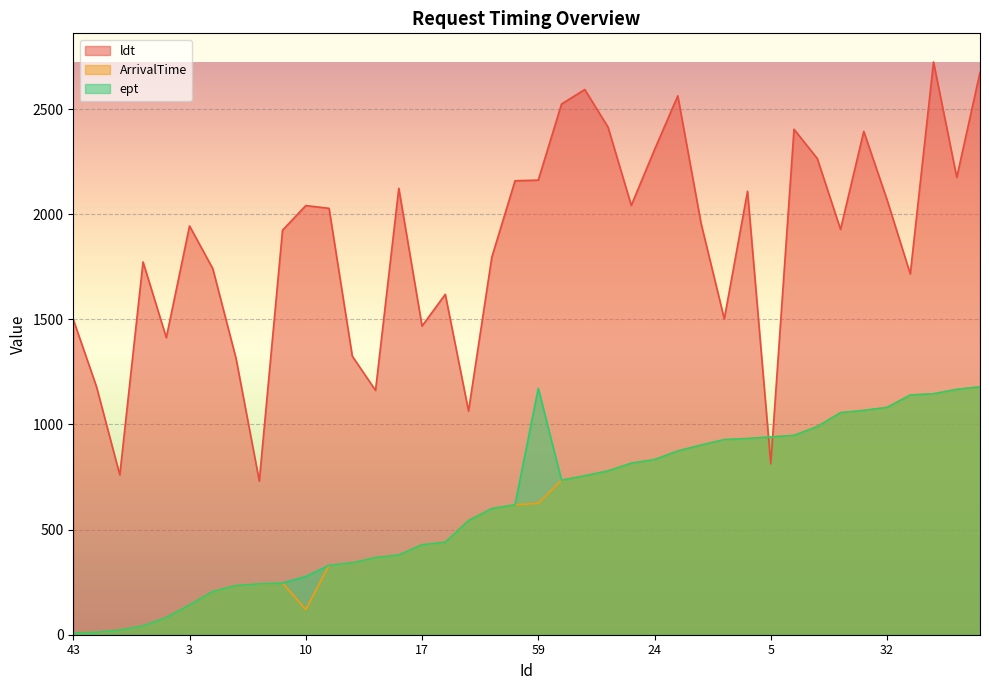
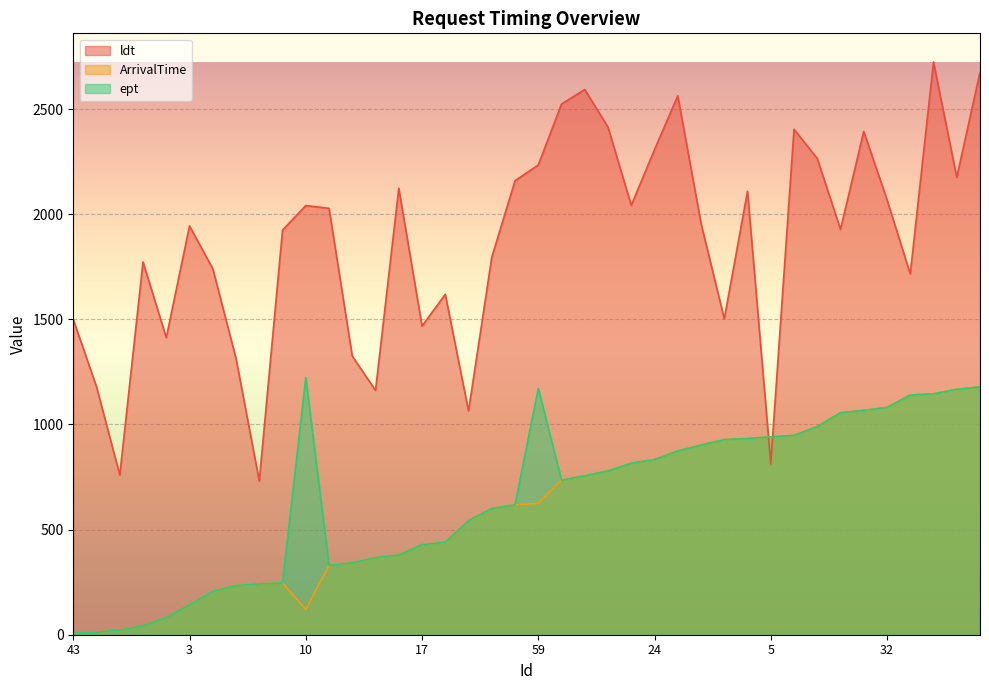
ept, 10: 280 -> 1220
ldt, 59: 2160 -> 2230
